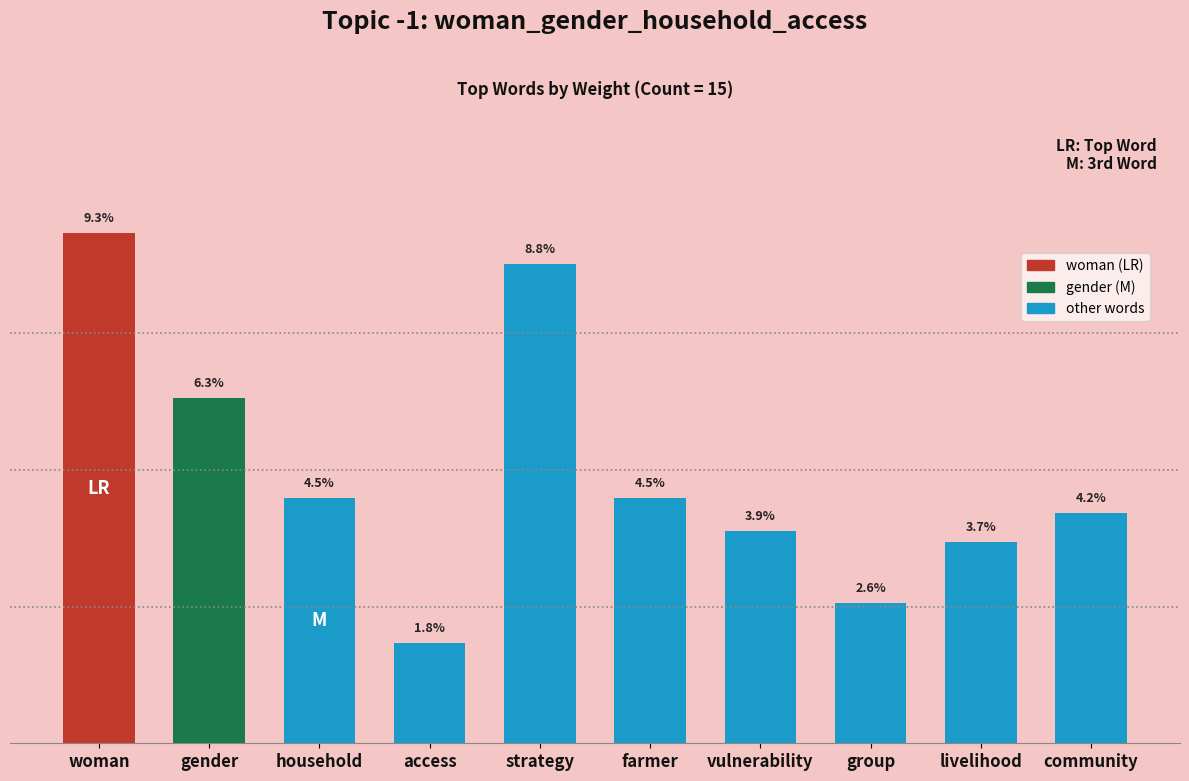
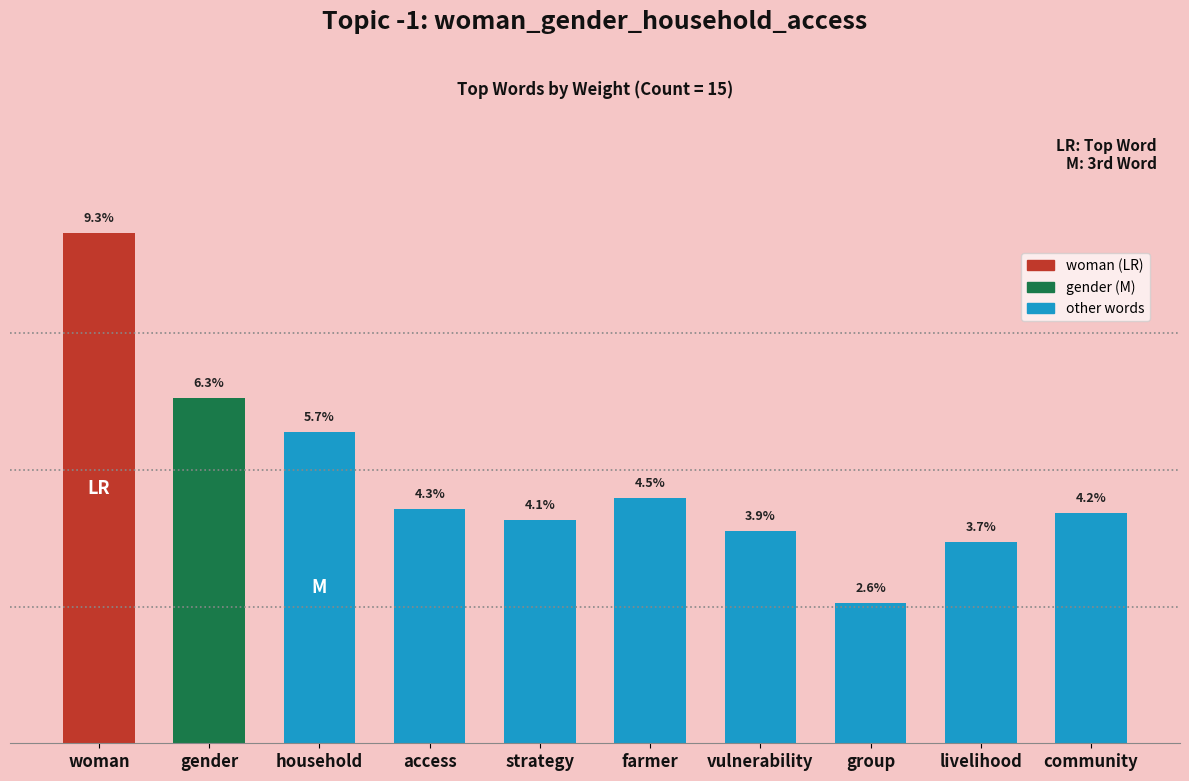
household: 4.5% -> 5.7%
access: 1.8% -> 4.3%
strategy: 8.8% -> 4.1%
